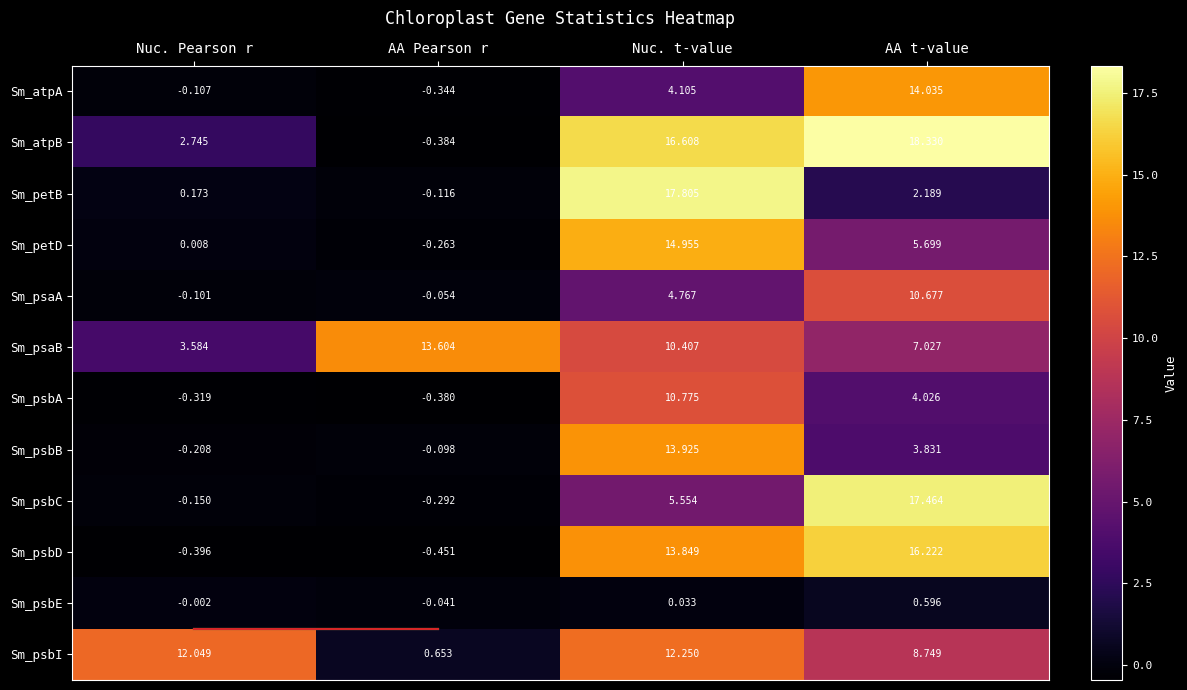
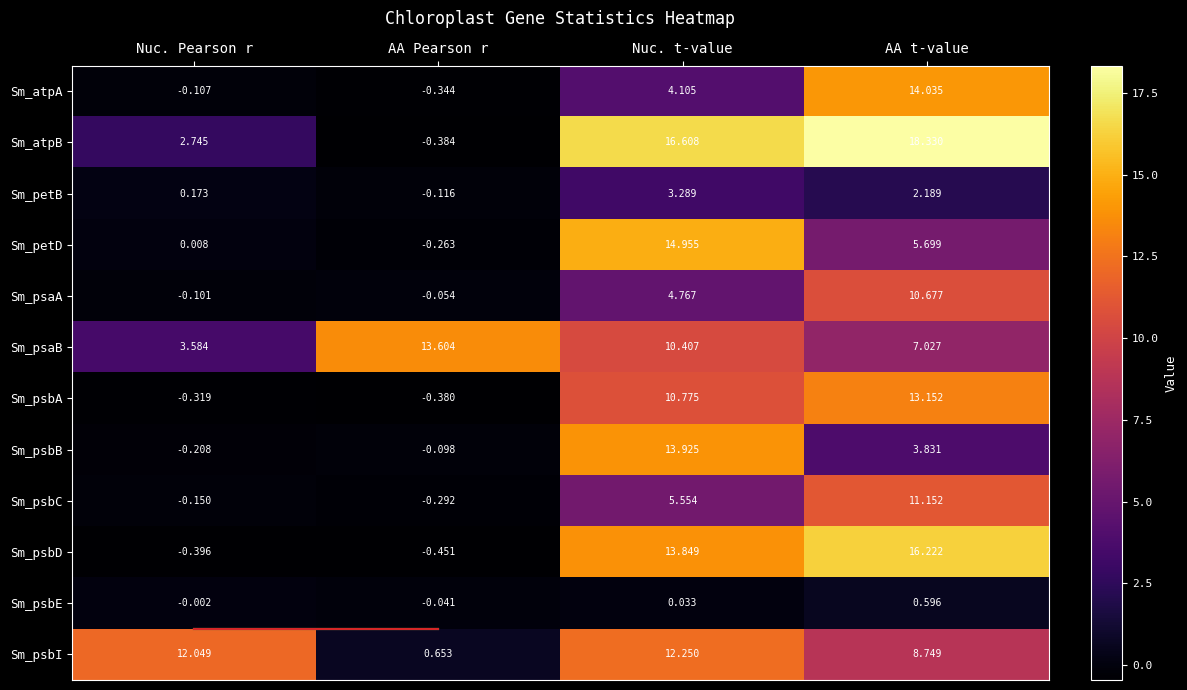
Sm_petB, Nuc. t-value: 17.805 -> 3.289
Sm_psbA, AA t-value: 4.026 -> 13.152
Sm_psbC, AA t-value: 17.464 -> 11.152
